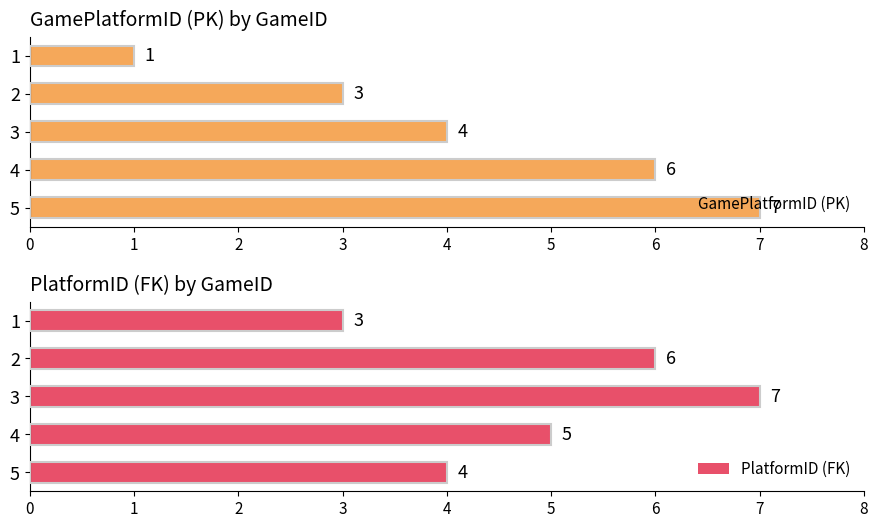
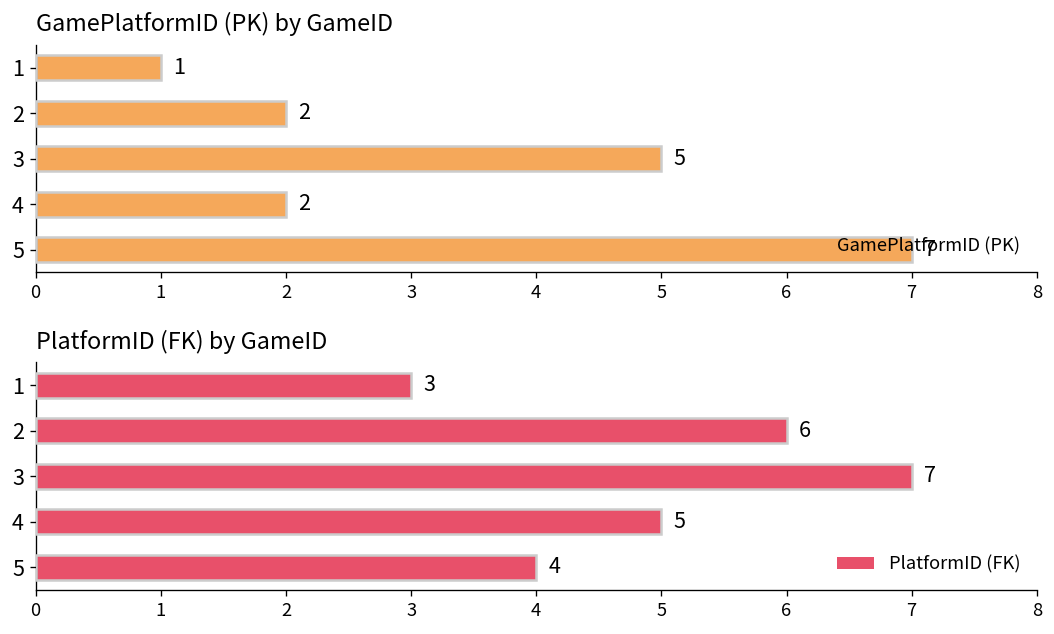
GamePlatformID (PK) by GameID, 2: 3 -> 2
GamePlatformID (PK) by GameID, 3: 4 -> 5
GamePlatformID (PK) by GameID, 4: 6 -> 2
